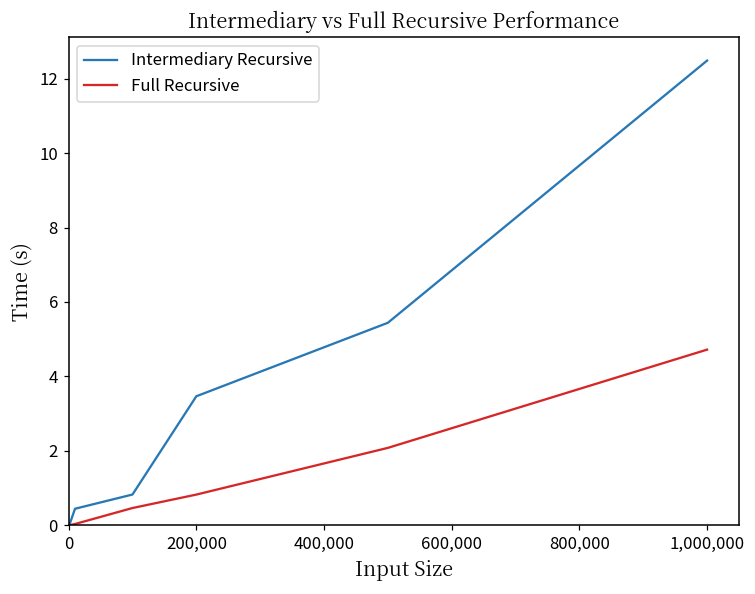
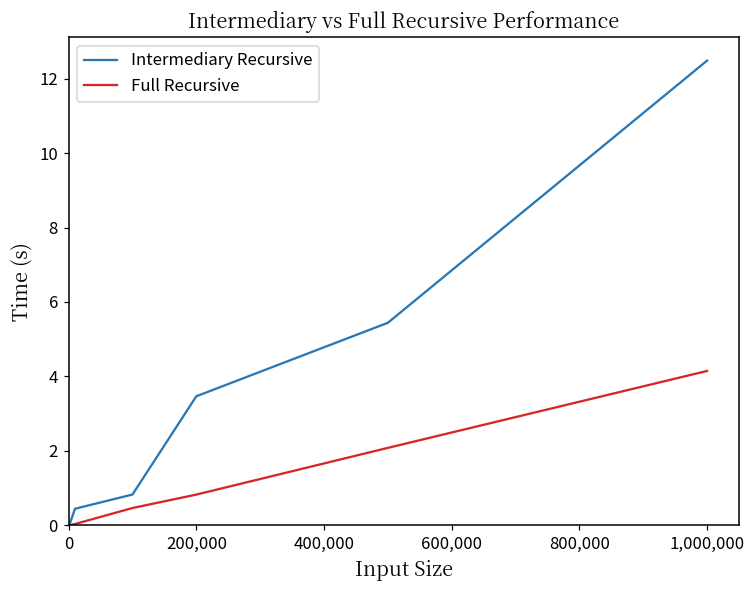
Full Recursive, 1,000,000: 4.7 -> 4.1
